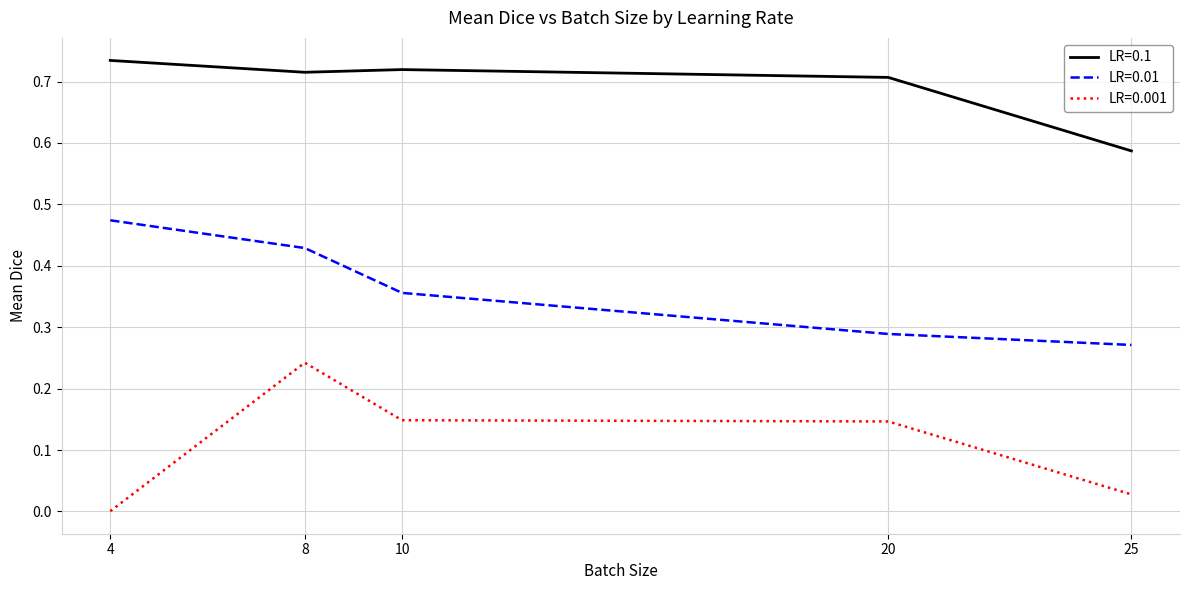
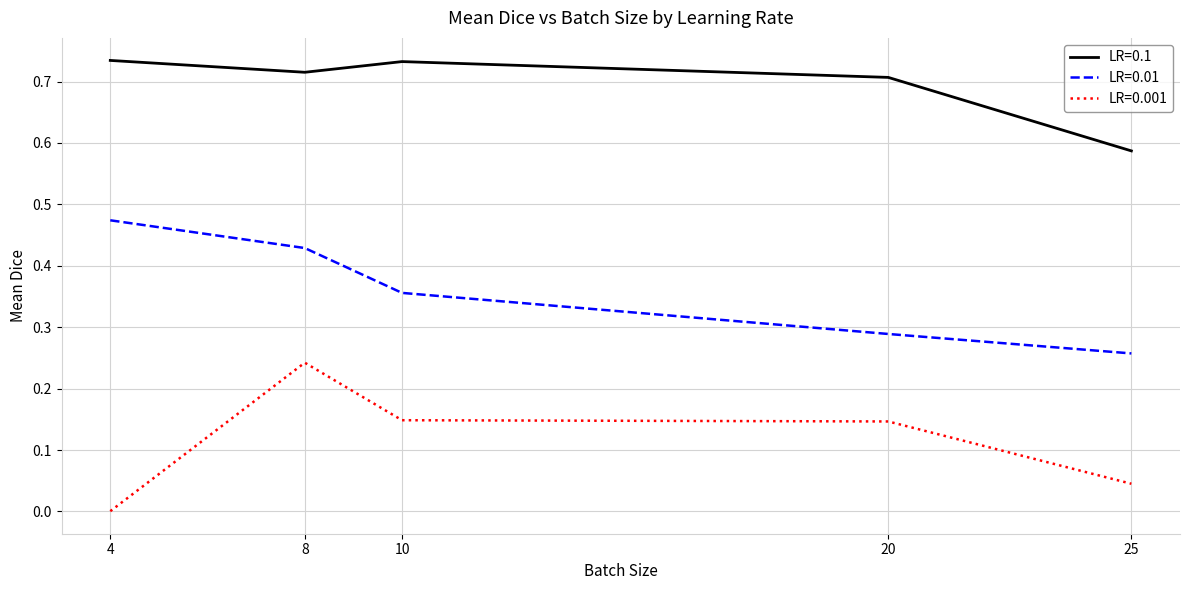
LR=0.1, 10: 0.72 -> 0.73
LR=0.01, 25: 0.27 -> 0.26
LR=0.001, 25: 0.03 -> 0.05
